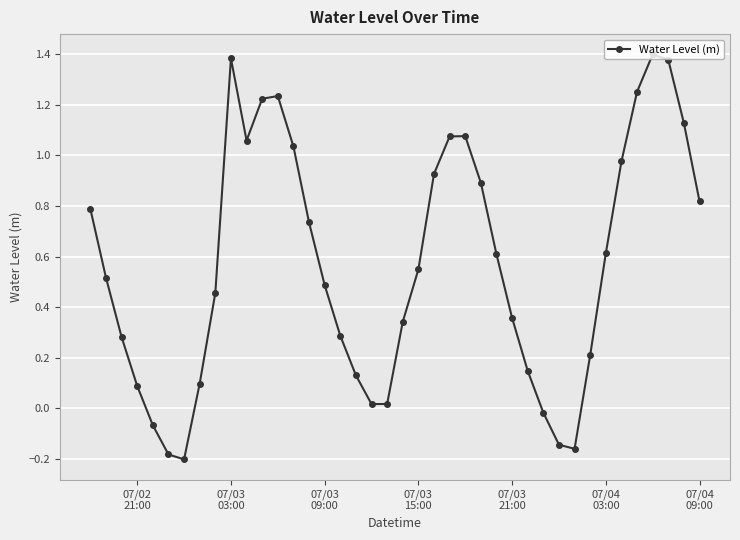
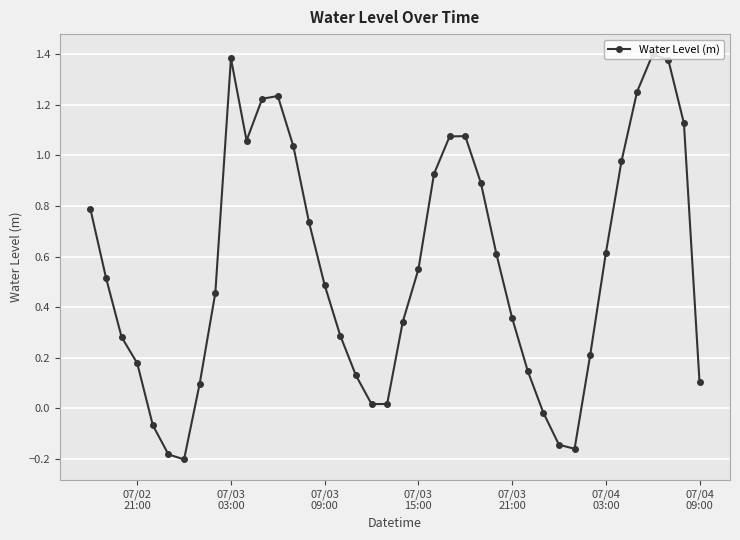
07/02 21:00: 0.09 -> 0.18
07/04 09:00: 0.82 -> 0.10
